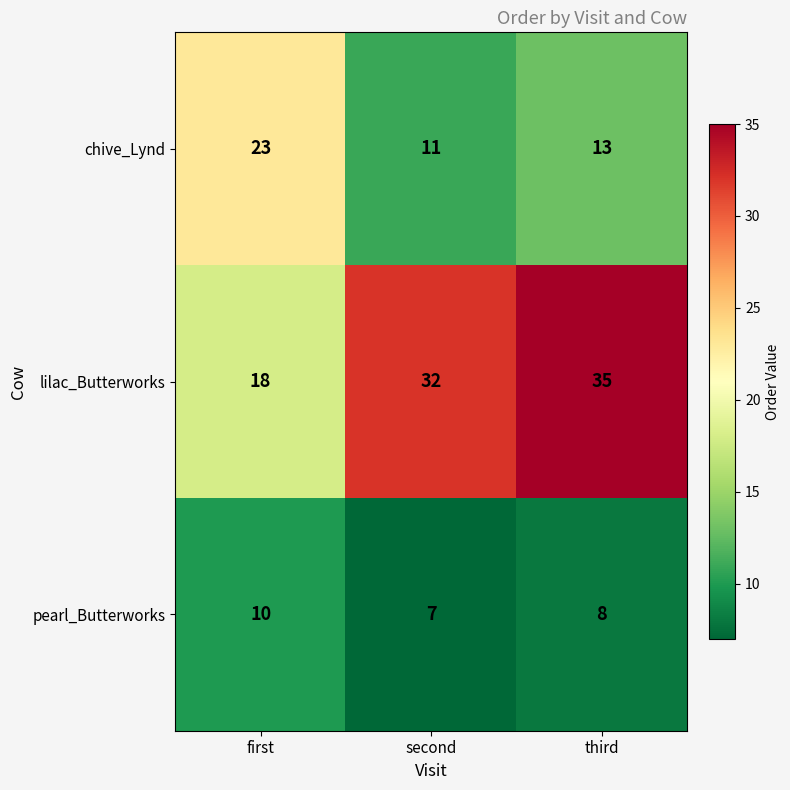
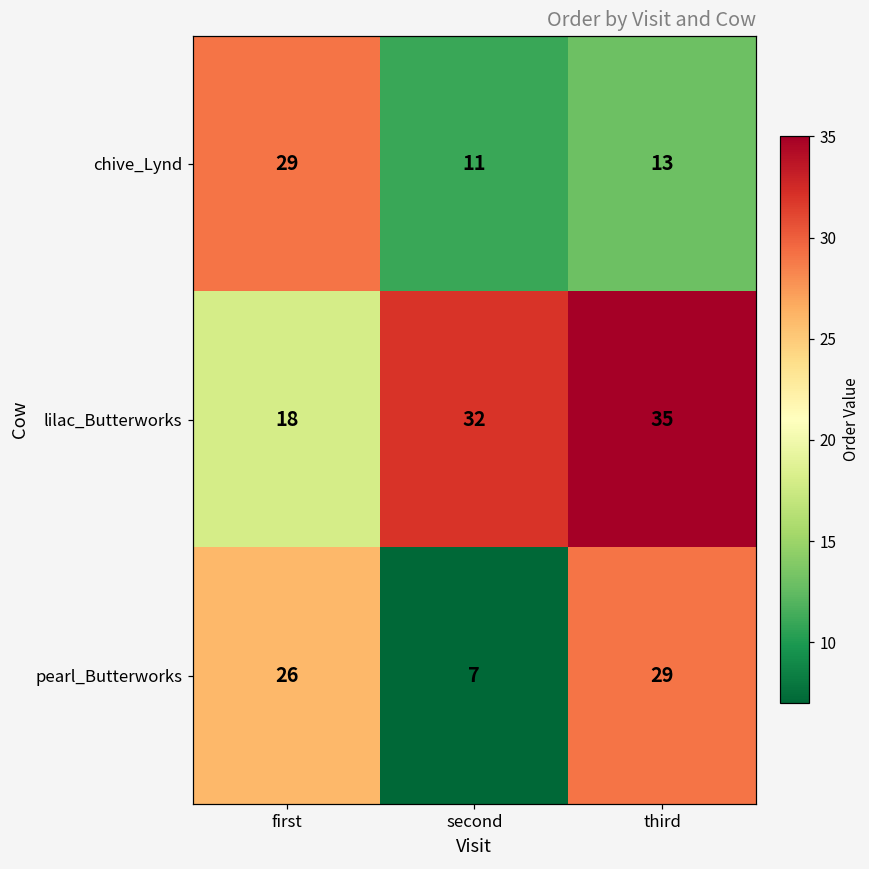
chive_Lynd, first: 23 -> 29
pearl_Butterworks, first: 10 -> 26
pearl_Butterworks, third: 8 -> 29
